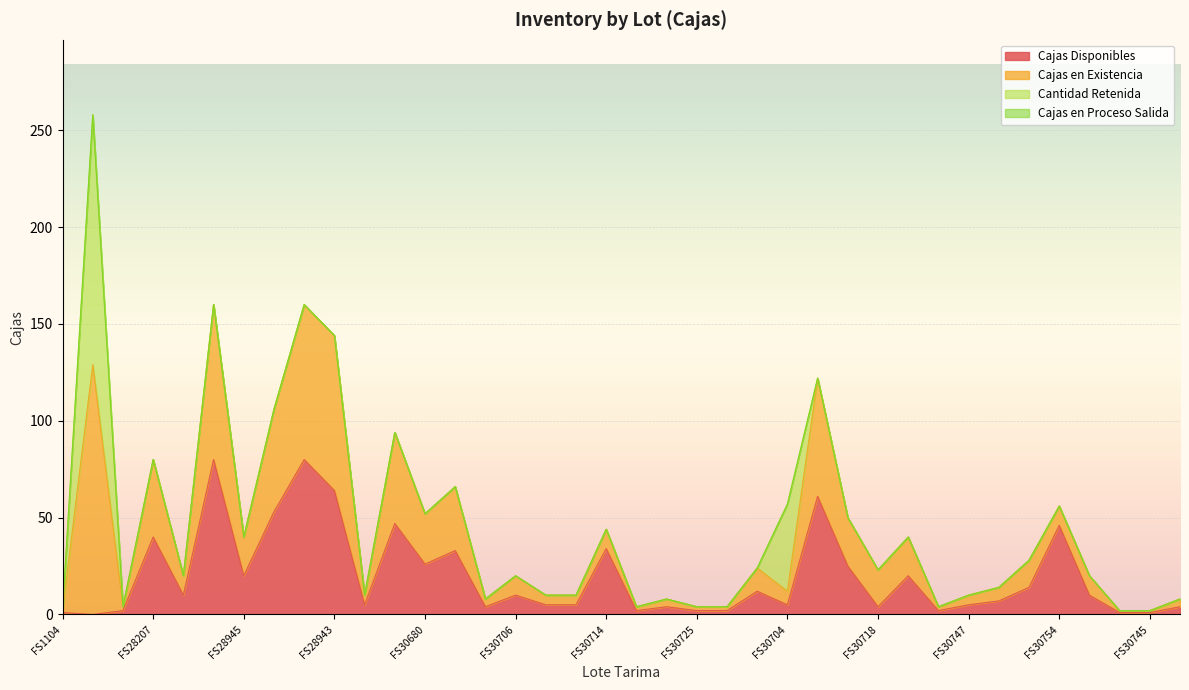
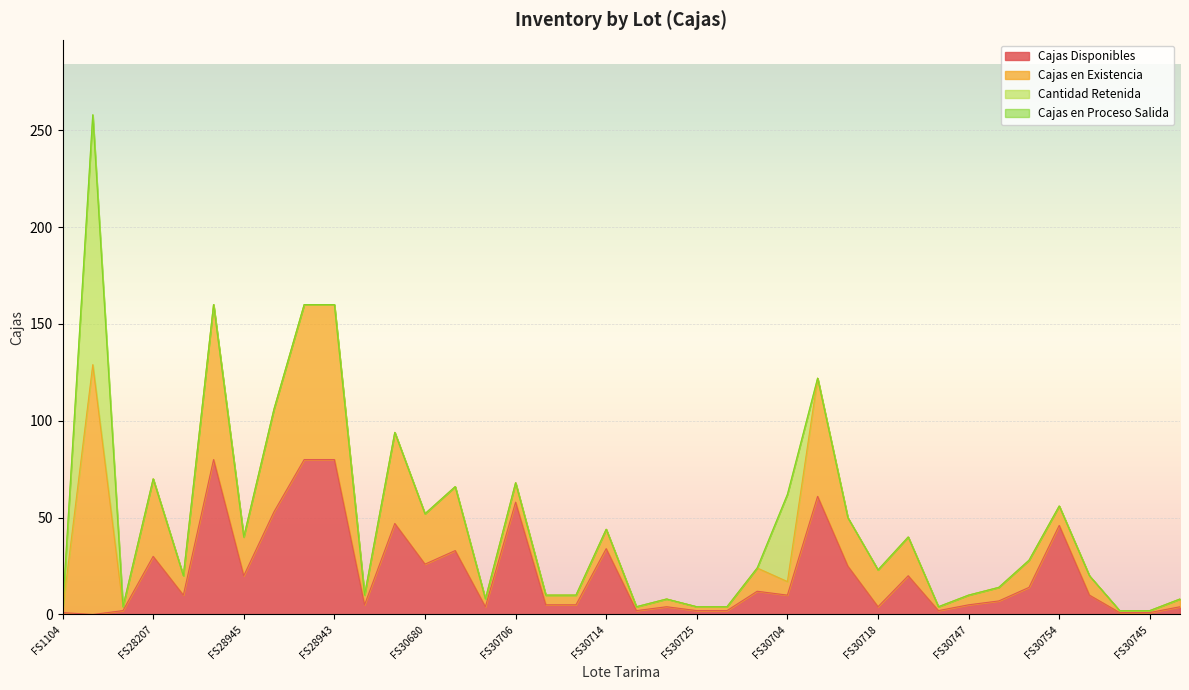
Cajas Disponibles, FS28207: 40 -> 30
Cajas Disponibles, FS28943: 64 -> 80
Cajas Disponibles, FS30706: 10 -> 58
Cajas Disponibles, FS30704: 5 -> 10
